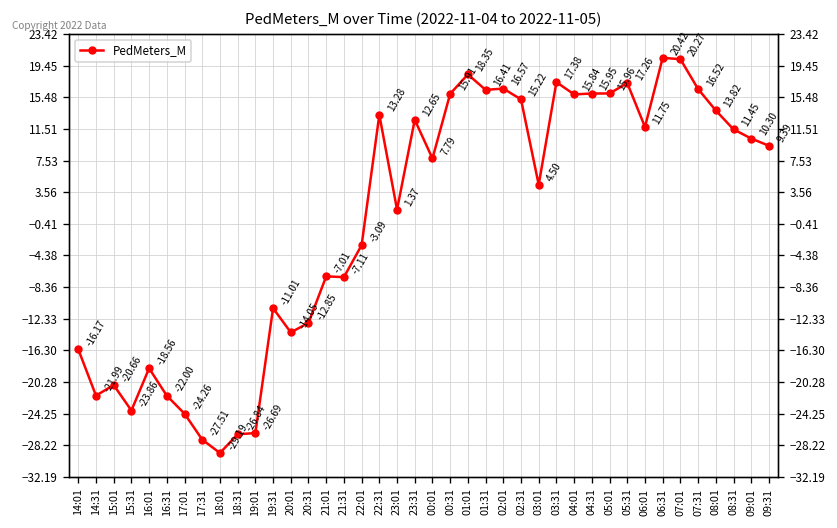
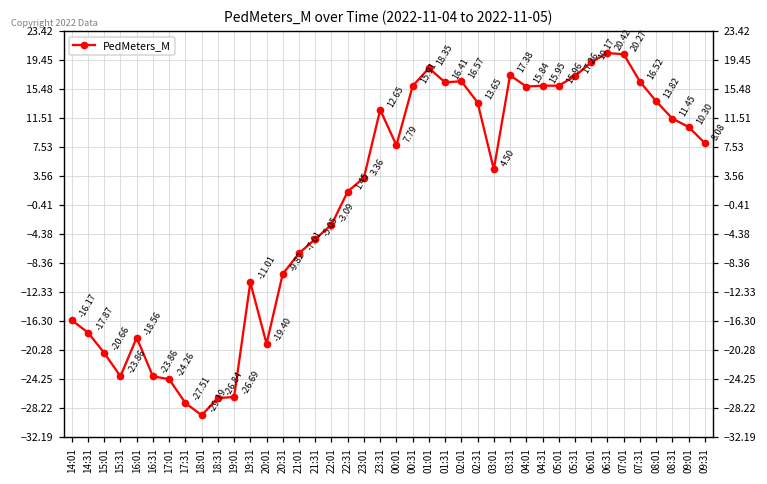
14:31: -21.99 -> -17.87
16:31: -22.00 -> -23.86
20:01: -14.05 -> -19.40
20:31: -12.85 -> -9.82
21:31: -7.11 -> -5.05
22:31: 13.28 -> 1.45
23:01: 1.37 -> 3.36
02:31: 15.22 -> 13.65
06:01: 11.75 -> 19.17
09:31: 9.39 -> 8.08
